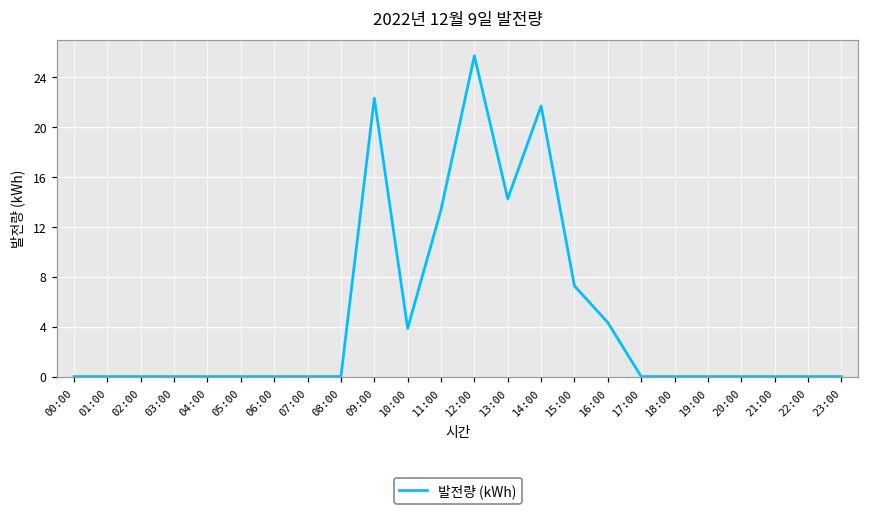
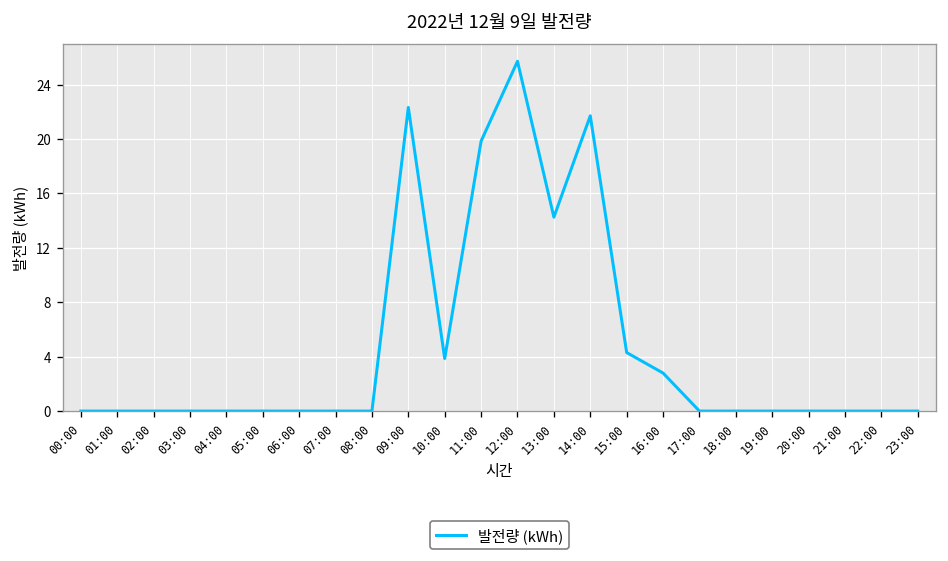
11:00: 13.4 -> 19.8
15:00: 7.3 -> 4.3
16:00: 4.3 -> 2.8
